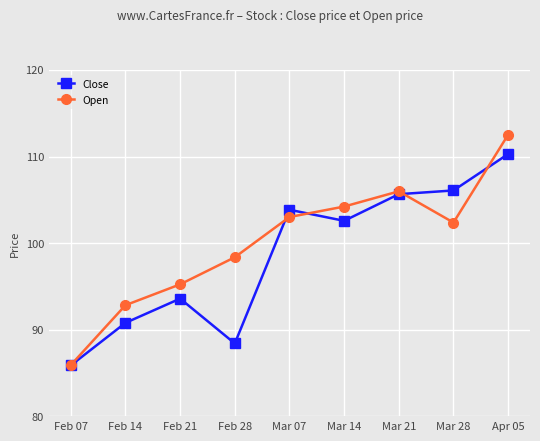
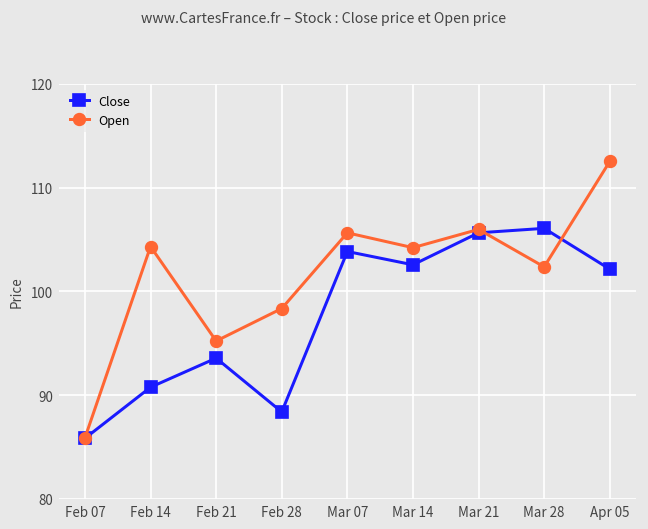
Open, Feb 14: 93 -> 104
Open, Mar 07: 103 -> 106
Close, Apr 05: 110 -> 102
